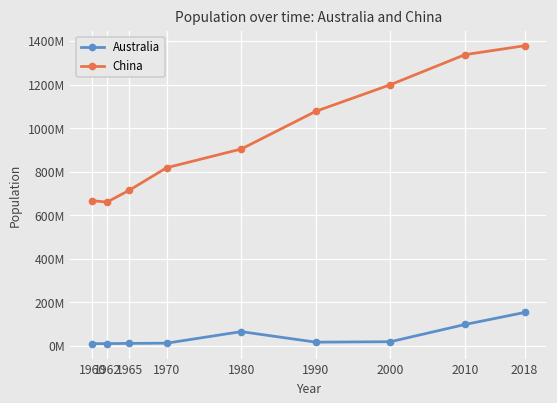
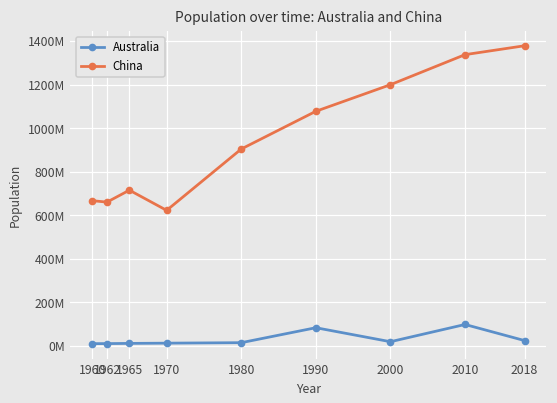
China, 1970: 820000000 -> 620000000
Australia, 1980: 70000000 -> 10000000
Australia, 1990: 20000000 -> 80000000
Australia, 2018: 150000000 -> 20000000
